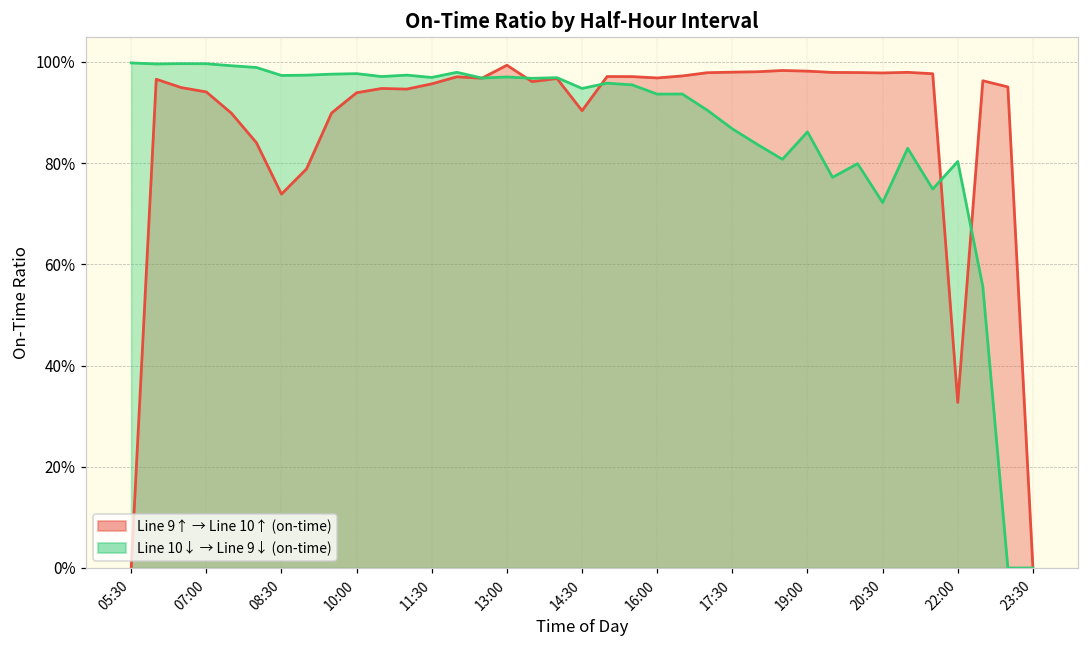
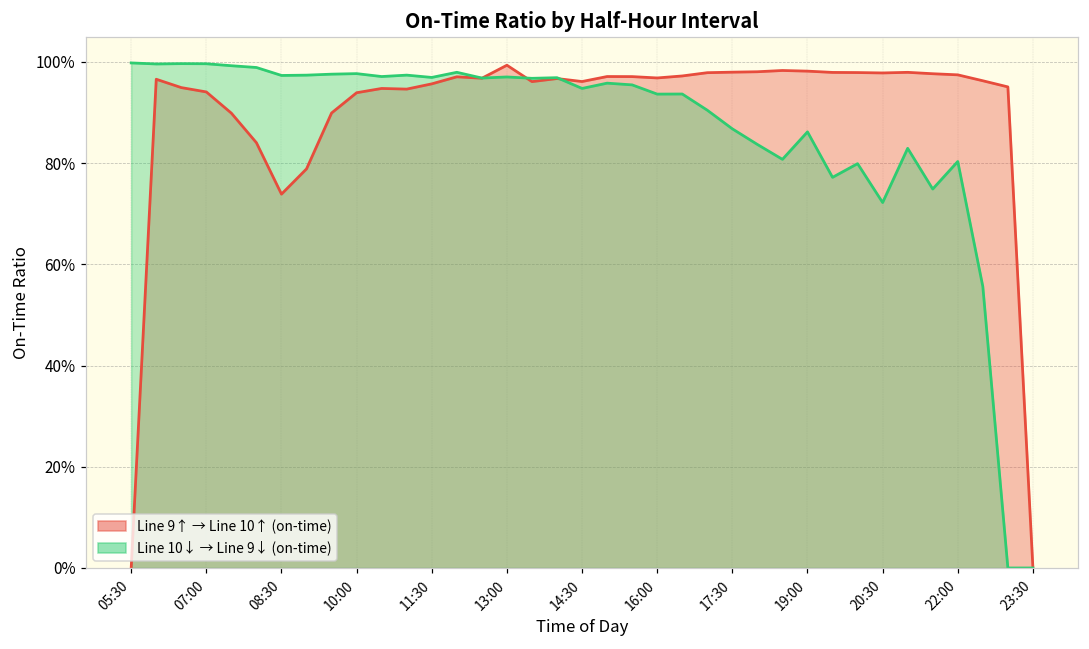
Line 9↑ → Line 10↑ (on-time), 14:30: 90% -> 96%
Line 9↑ → Line 10↑ (on-time), 22:00: 33% -> 97%
